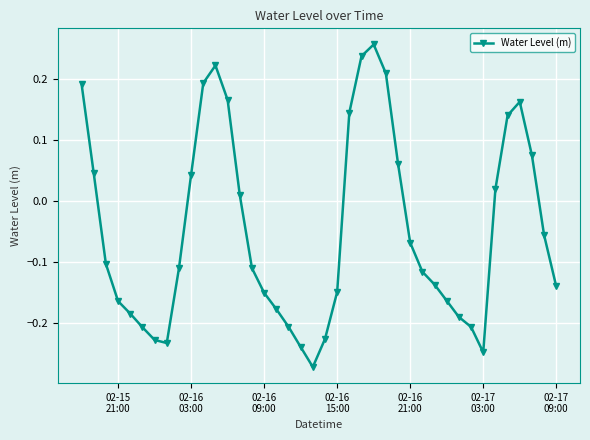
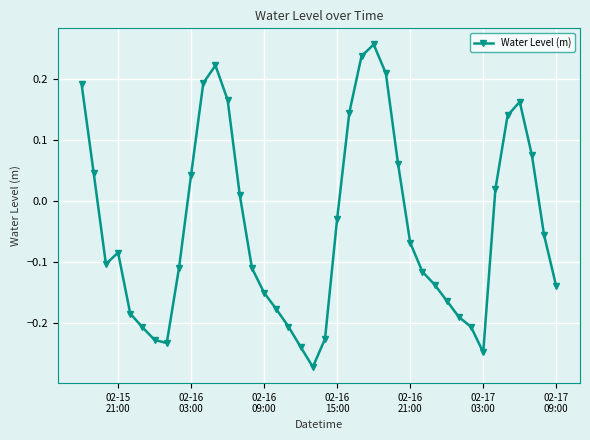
02-15 21:00: -0.16 -> -0.09
02-16 15:00: -0.15 -> -0.03
